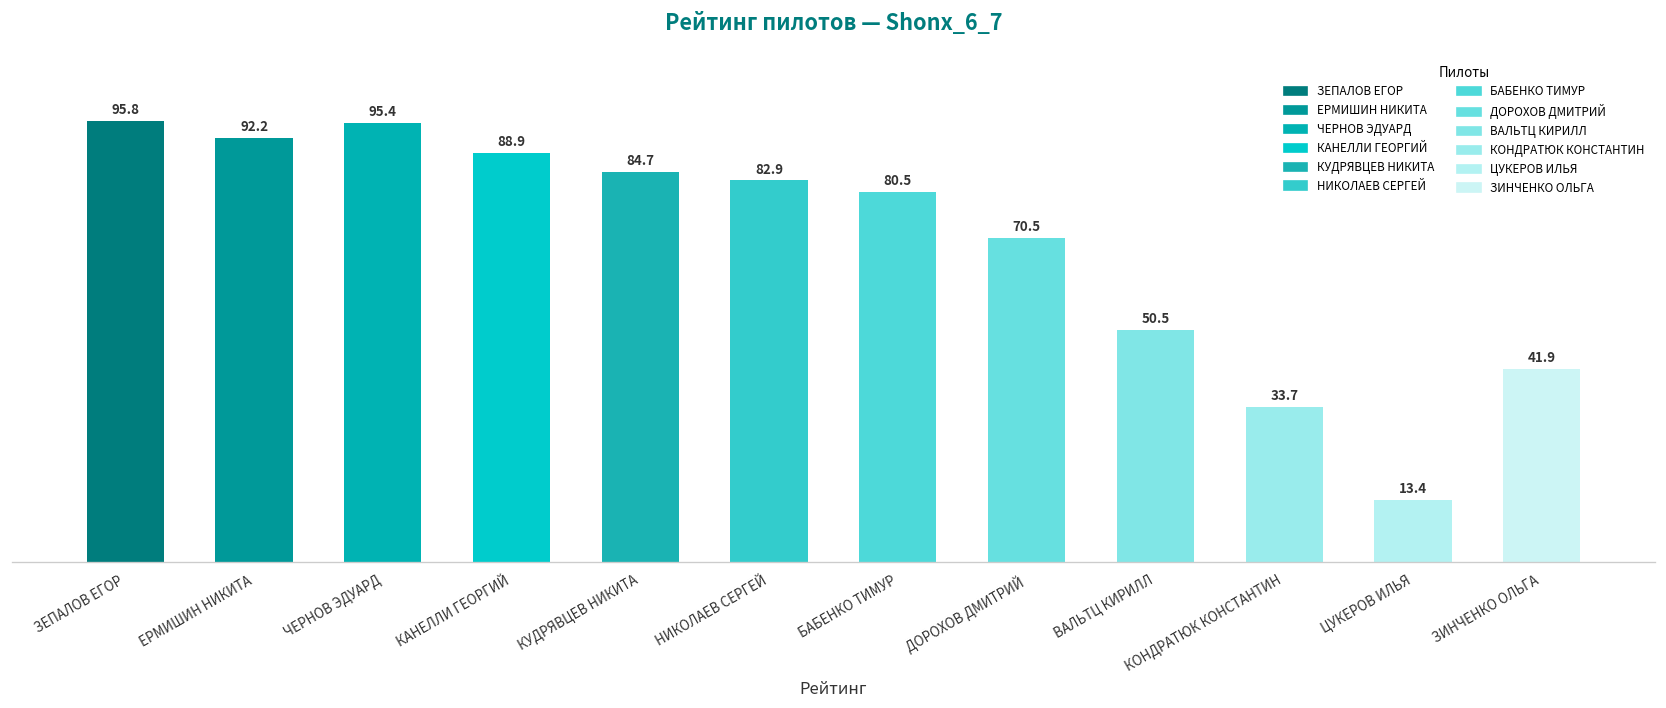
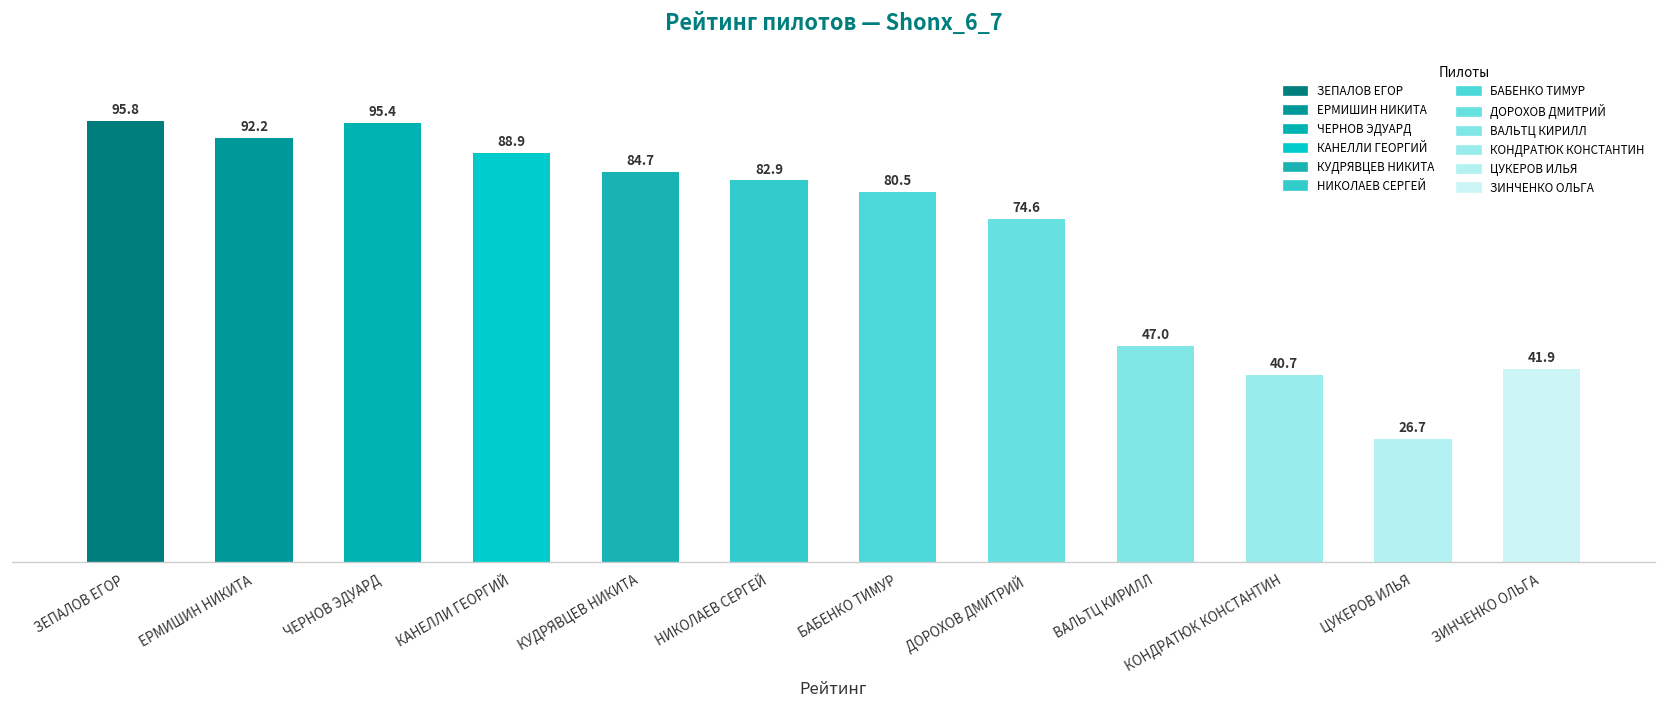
ДОРОХОВ ДМИТРИЙ: 70.5 -> 74.6
ВАЛЬТЦ КИРИЛЛ: 50.5 -> 47.0
КОНДРАТЮК КОНСТАНТИН: 33.7 -> 40.7
ЦУКЕРОВ ИЛЬЯ: 13.4 -> 26.7
